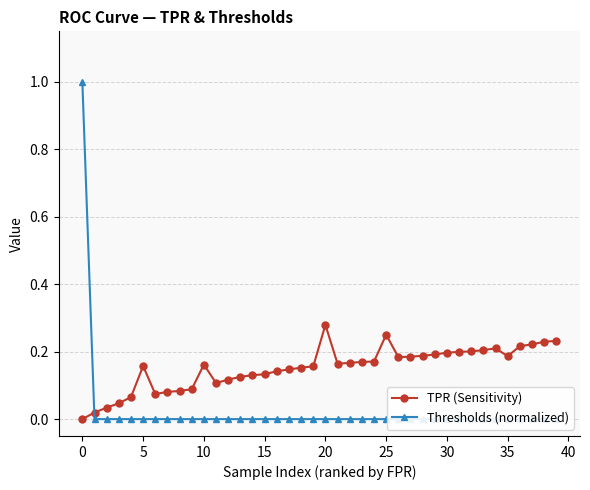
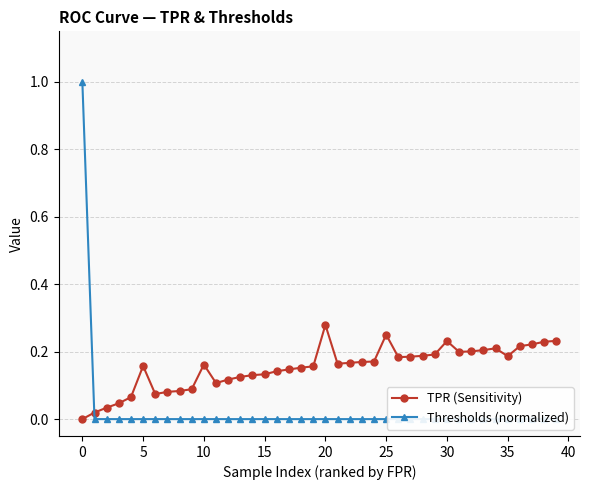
TPR (Sensitivity), 30: 0.20 -> 0.23
